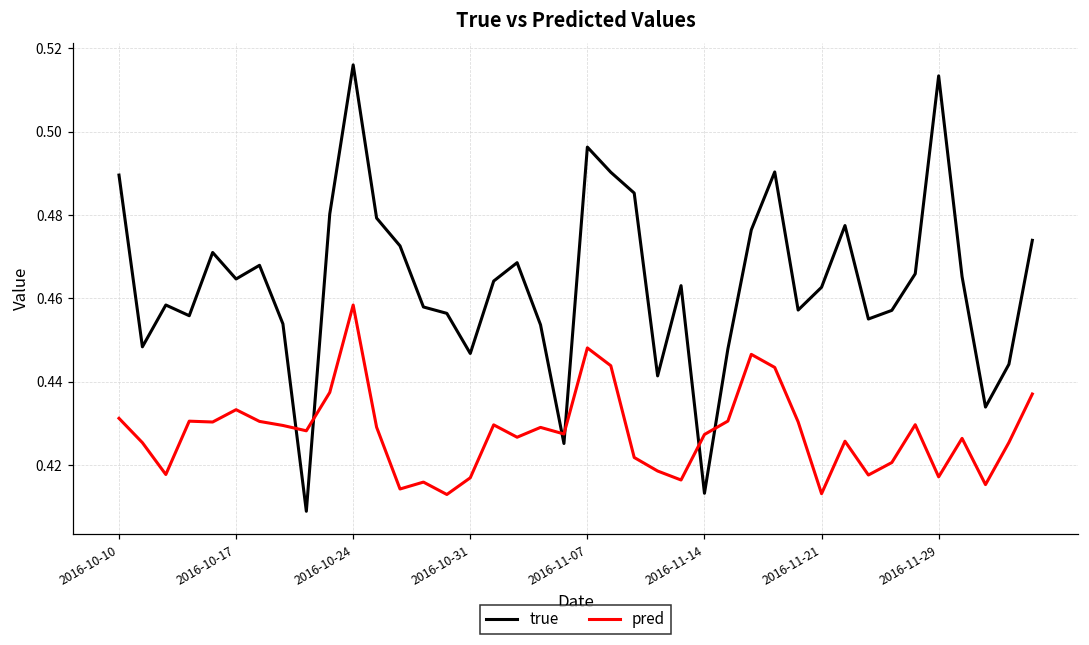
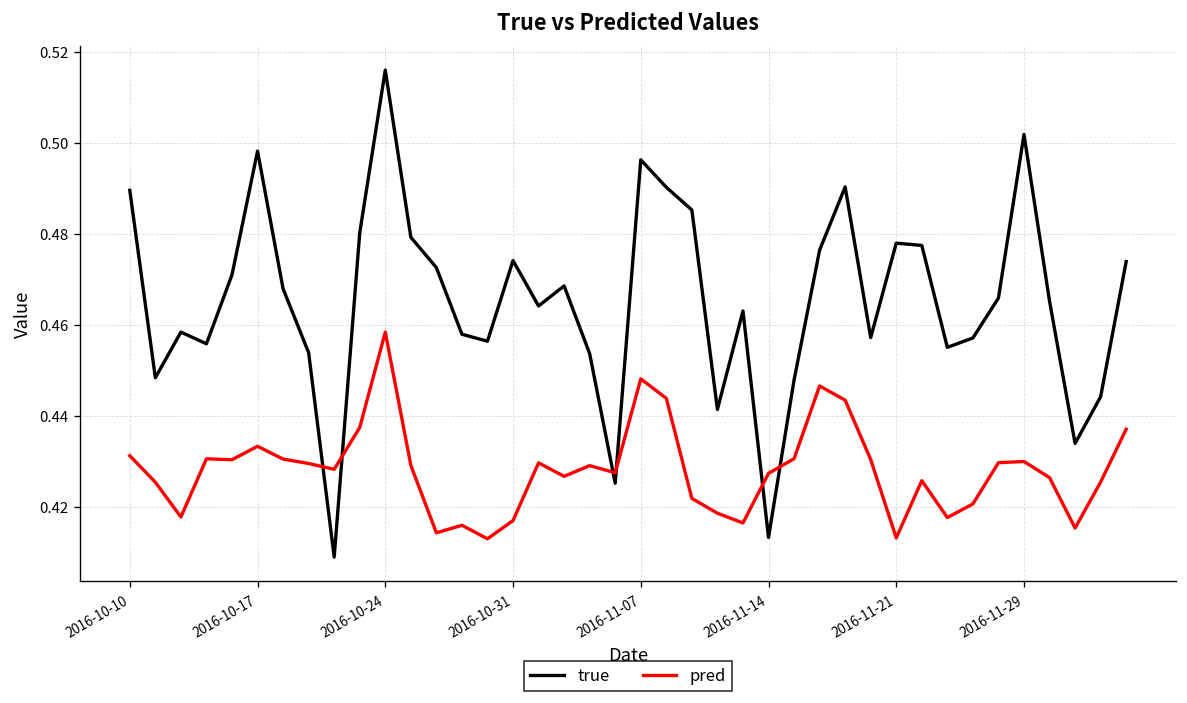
true, 2016-10-17: 0.465 -> 0.498
true, 2016-10-31: 0.447 -> 0.474
true, 2016-11-21: 0.463 -> 0.478
true, 2016-11-29: 0.513 -> 0.502
pred, 2016-11-29: 0.417 -> 0.430
